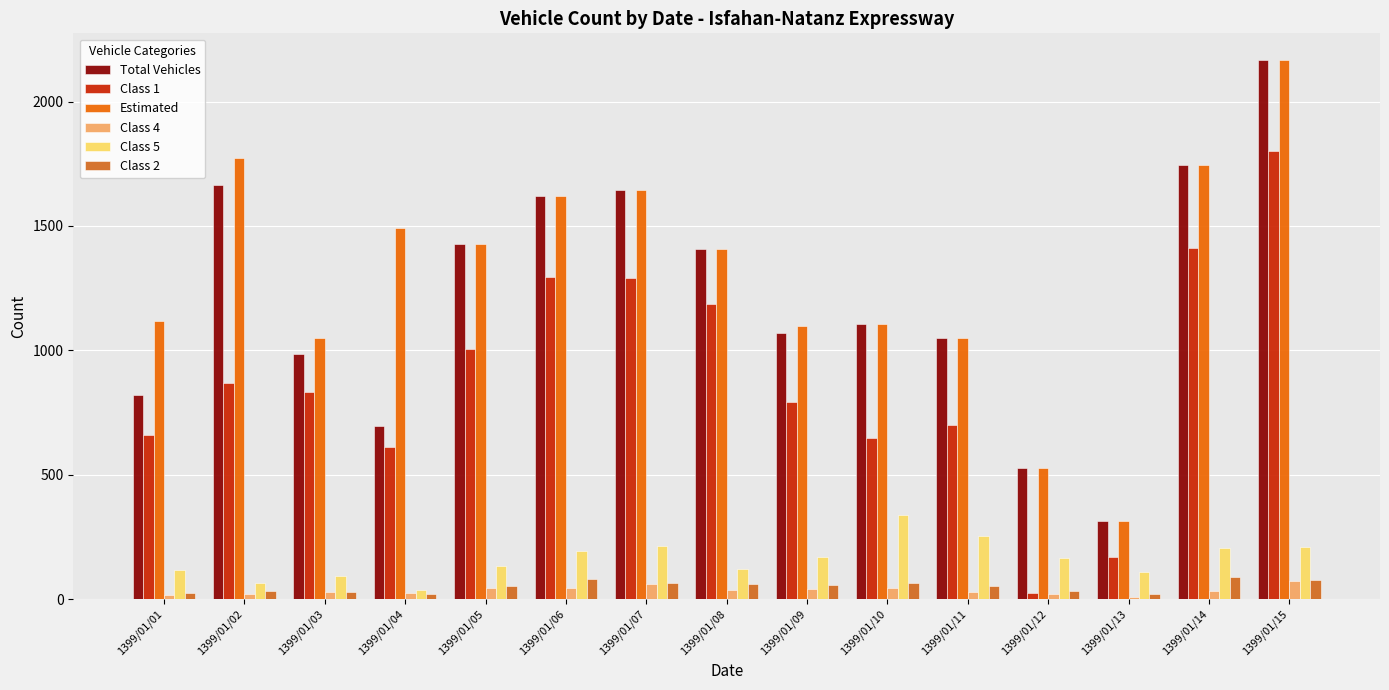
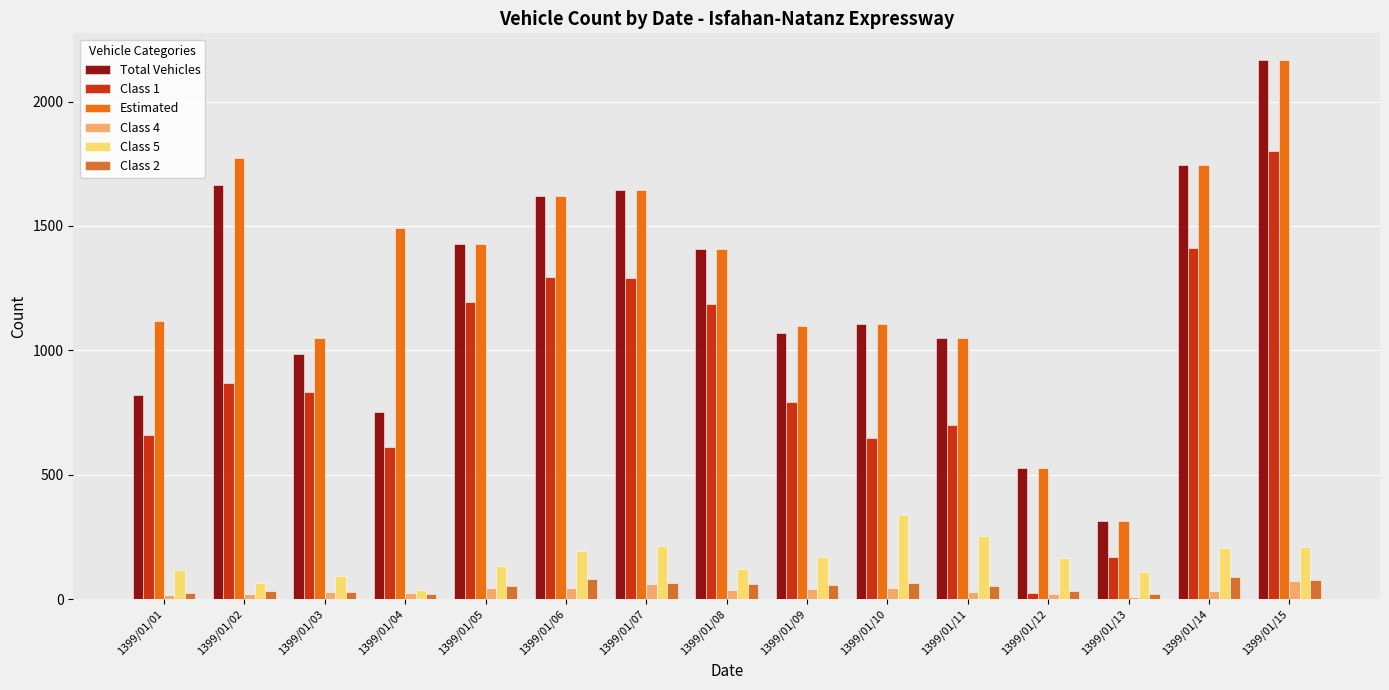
Total Vehicles, 1399/01/04: 700 -> 750
Class 1, 1399/01/05: 1010 -> 1200
